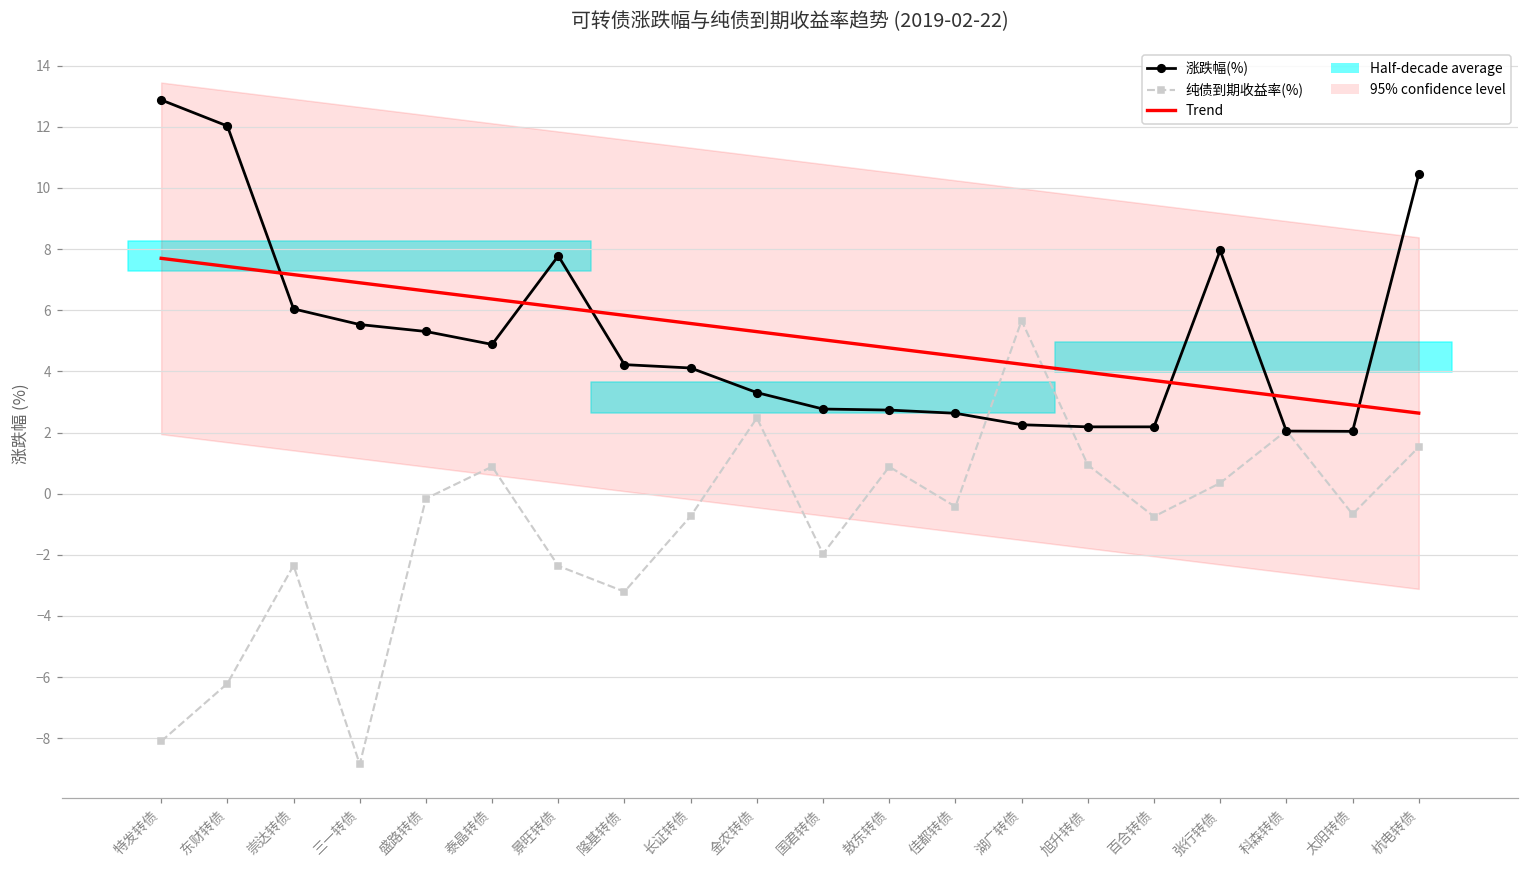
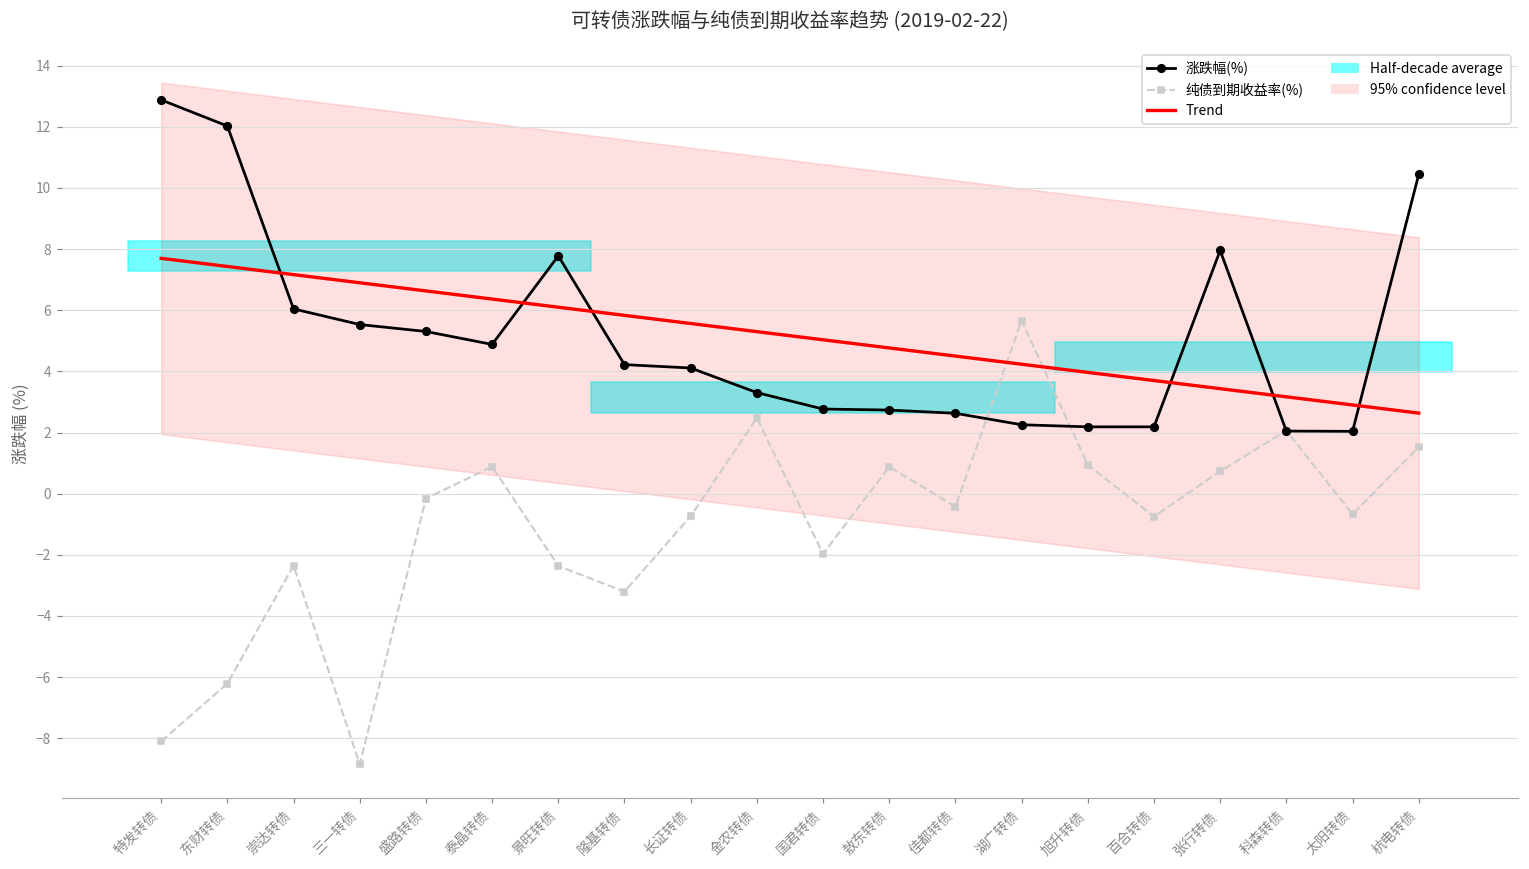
纯债到期收益率(%), 张行转债: 0.3 -> 0.7
